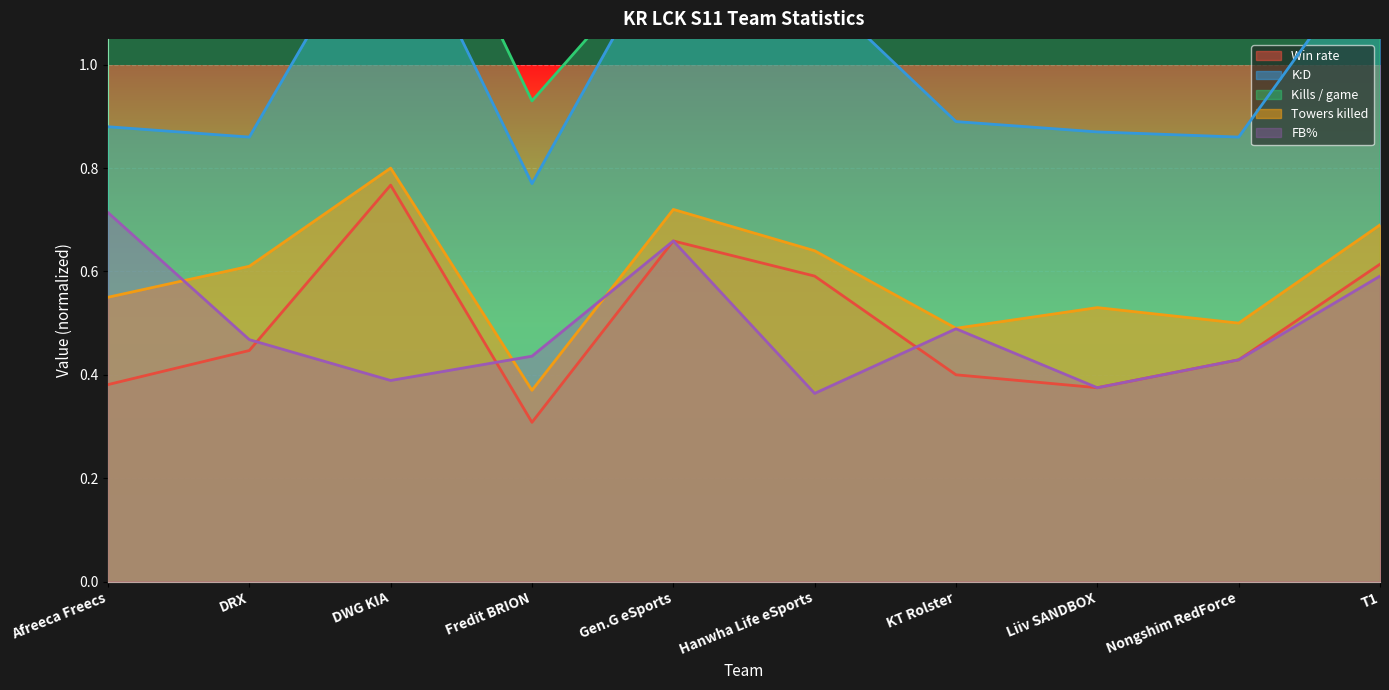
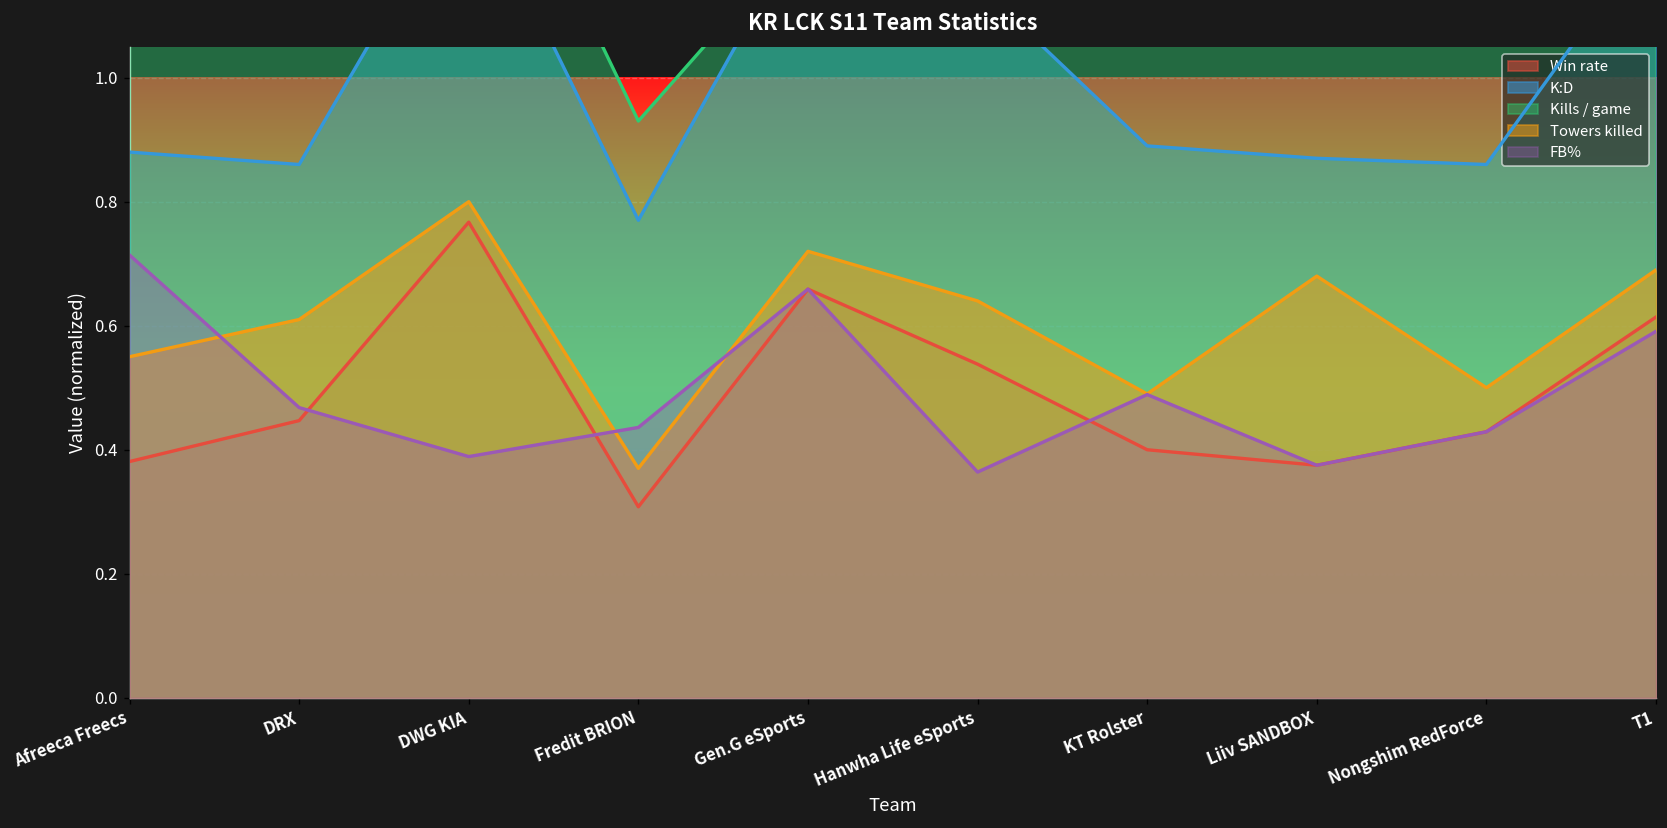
Win rate, Hanwha Life eSports: 0.59 -> 0.54
Towers killed, Liiv SANDBOX: 0.53 -> 0.68
